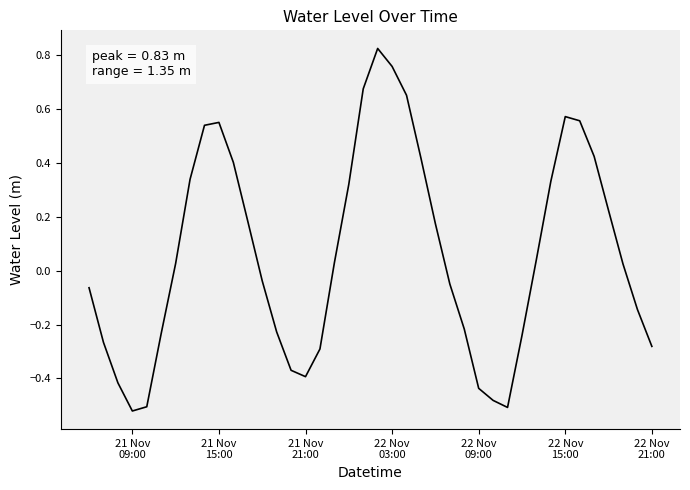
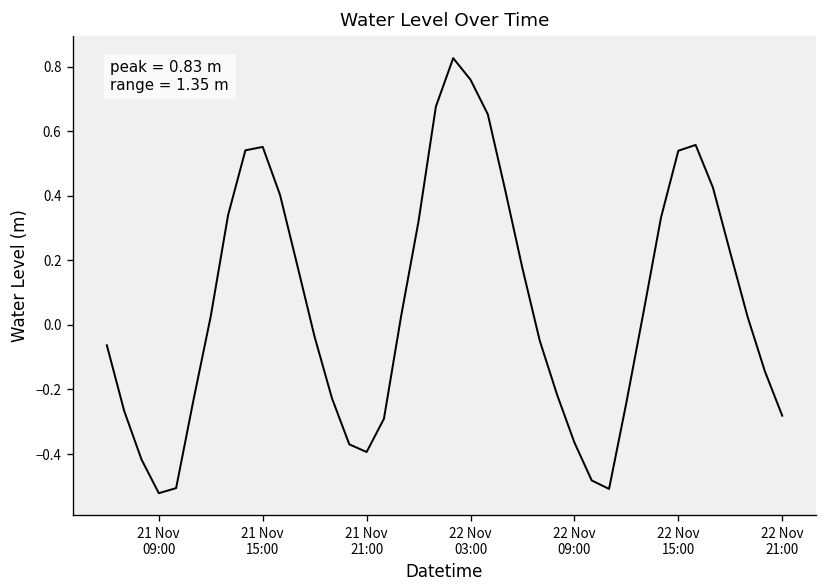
22 Nov 09:00: -0.44 -> -0.36
22 Nov 15:00: 0.57 -> 0.54
